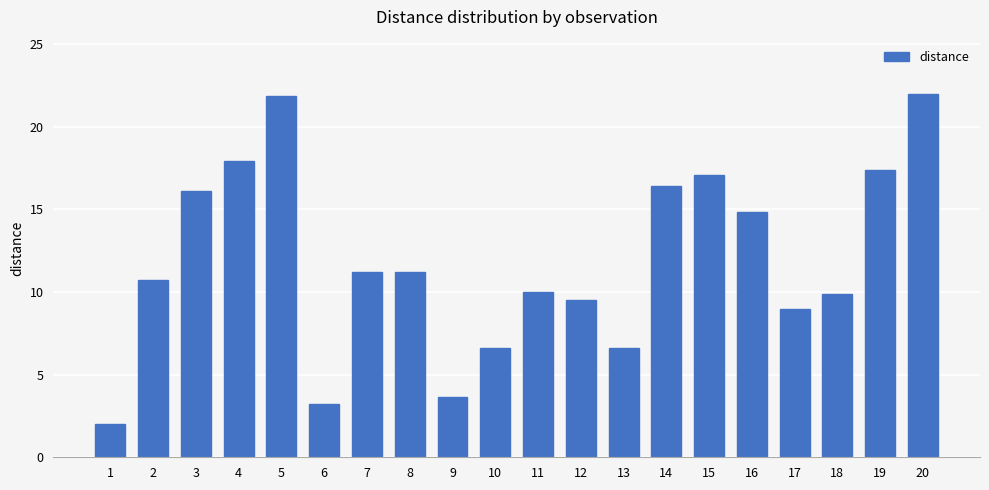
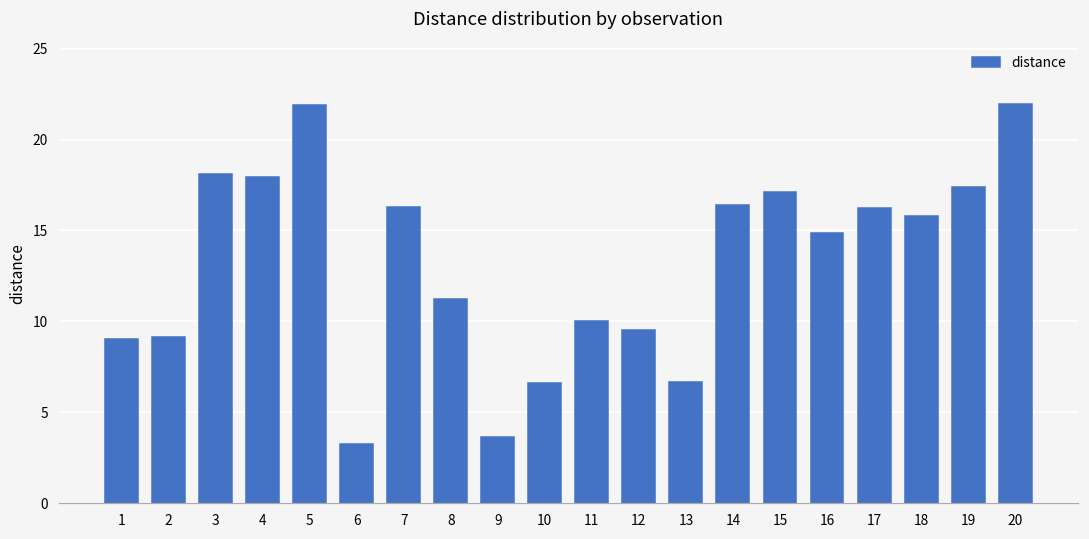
1: 2 -> 9
2: 10.7 -> 9.2
3: 16.1 -> 18.1
7: 11.2 -> 16.3
17: 9.0 -> 16.2
18: 9.9 -> 15.8
